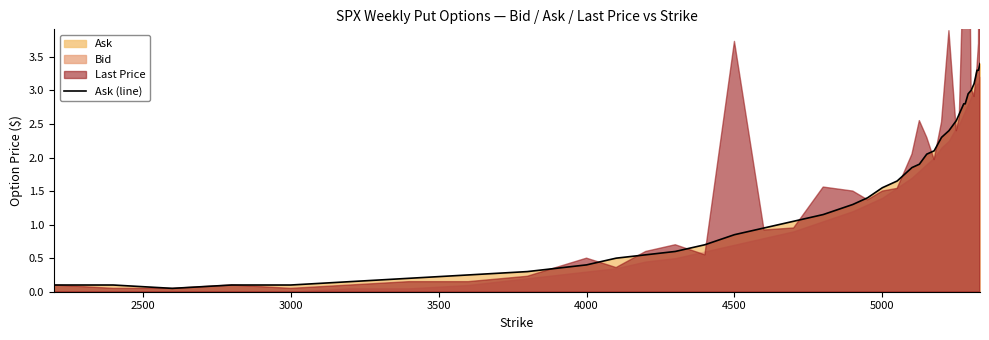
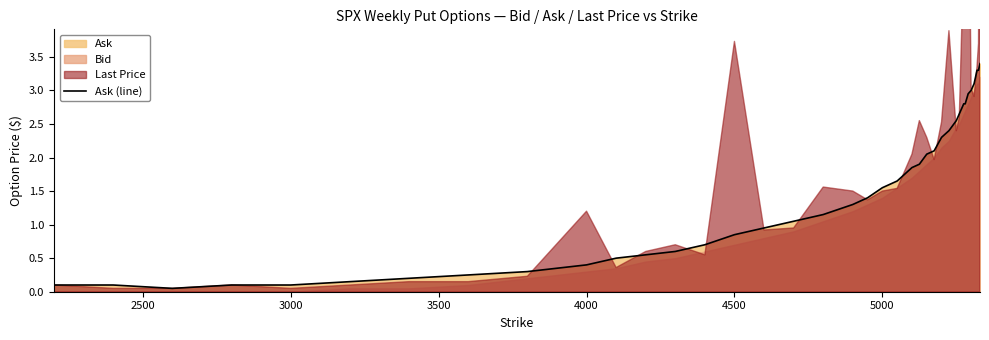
Last Price, 4000: 0.5 -> 1.2
